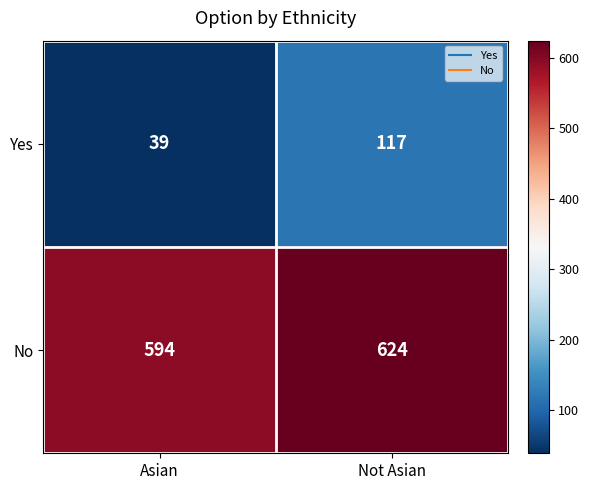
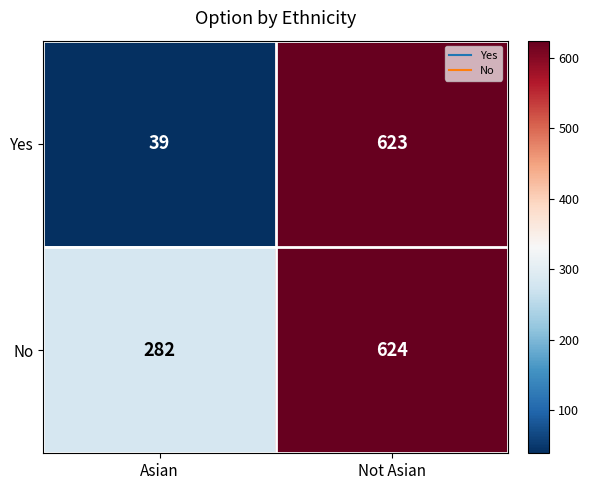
Yes, Not Asian: 117 -> 623
No, Asian: 594 -> 282
